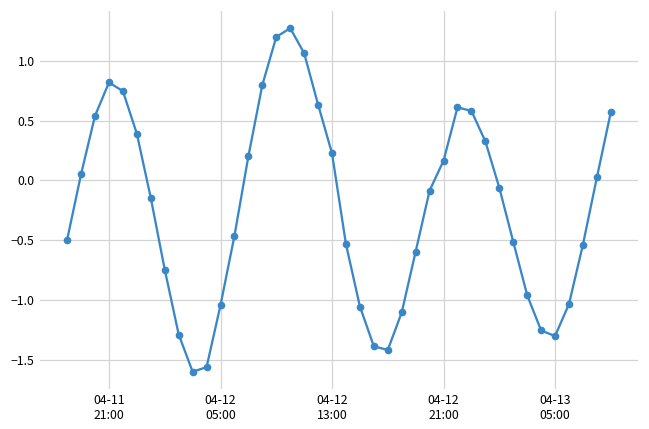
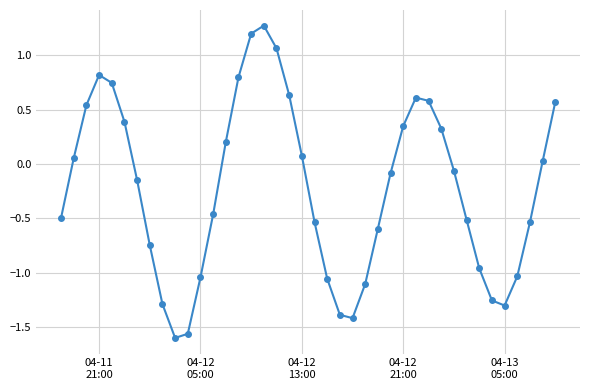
04-12 13:00: 0.23 -> 0.08
04-12 21:00: 0.17 -> 0.35
